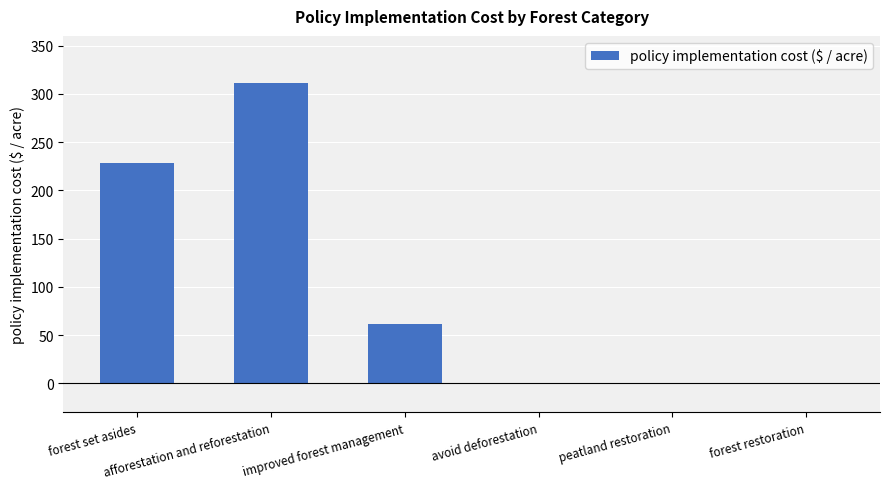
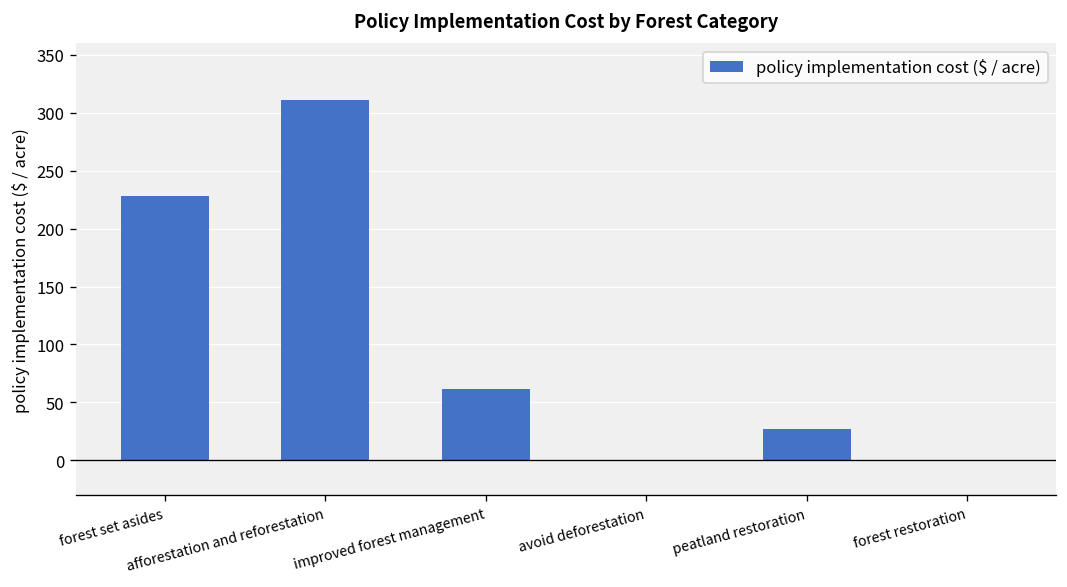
peatland restoration: 0 -> 30
